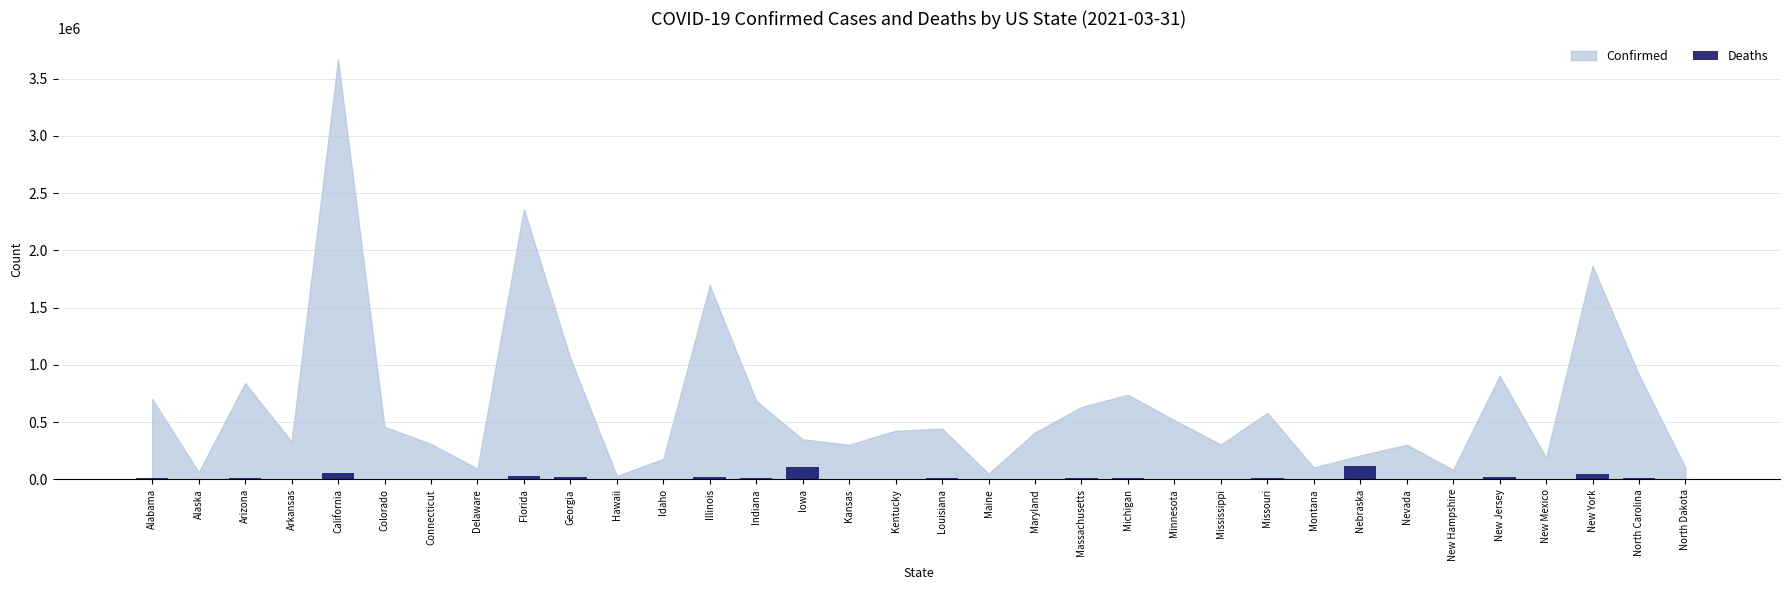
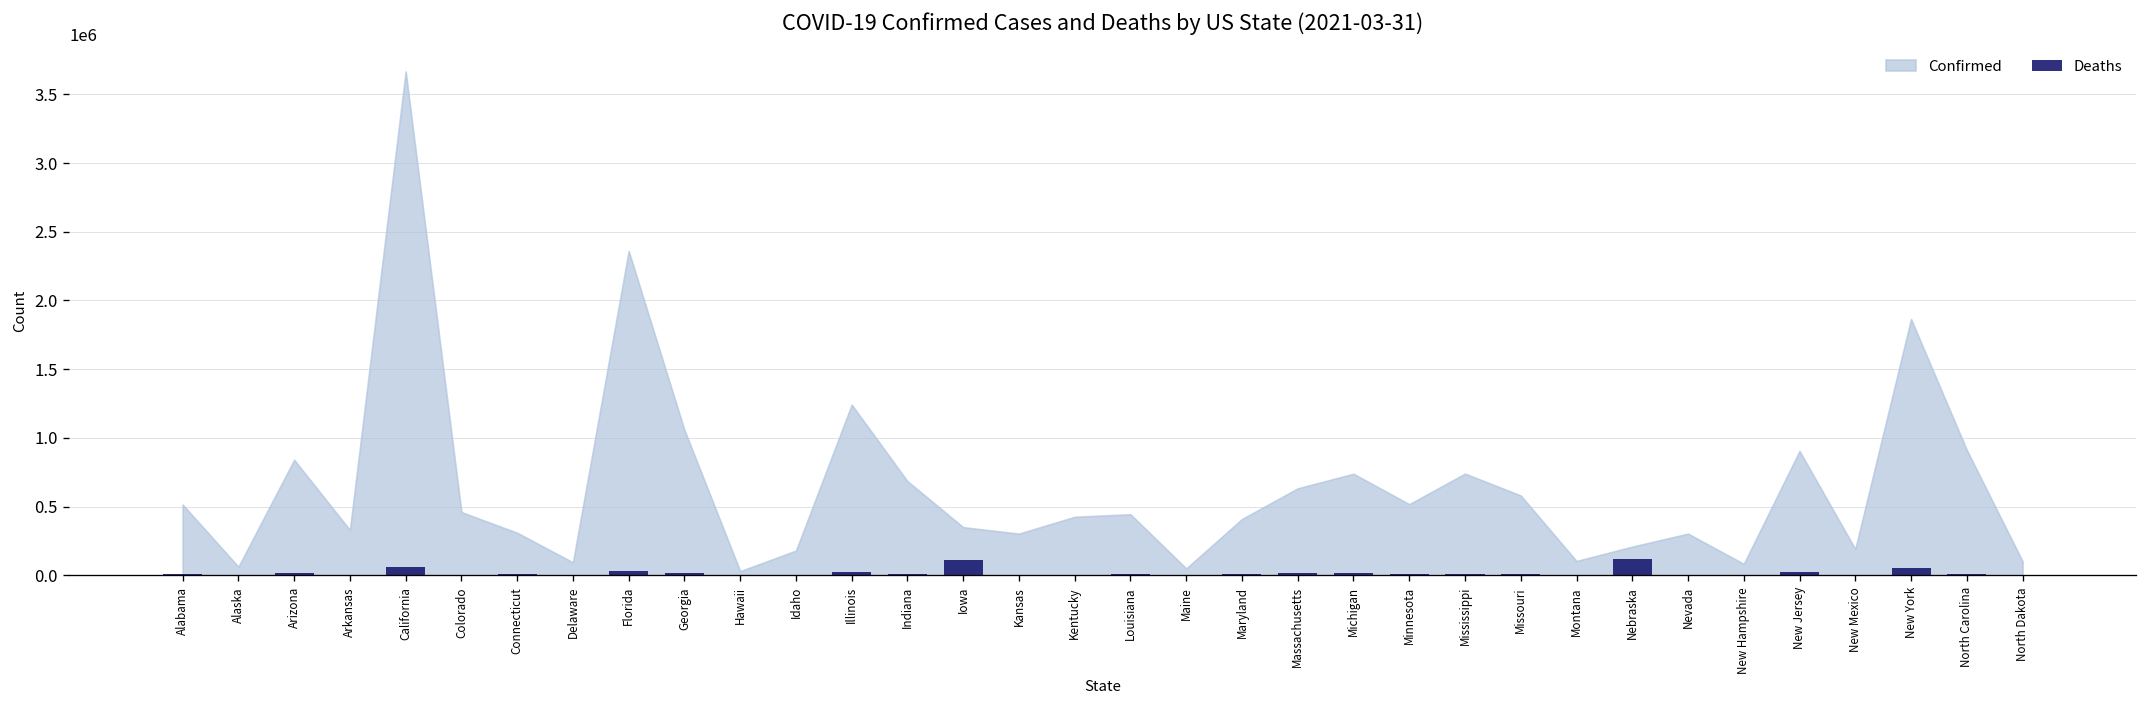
Confirmed, Alabama: 700000 -> 510000
Confirmed, Illinois: 1700000 -> 1240000
Confirmed, Mississippi: 300000 -> 740000
